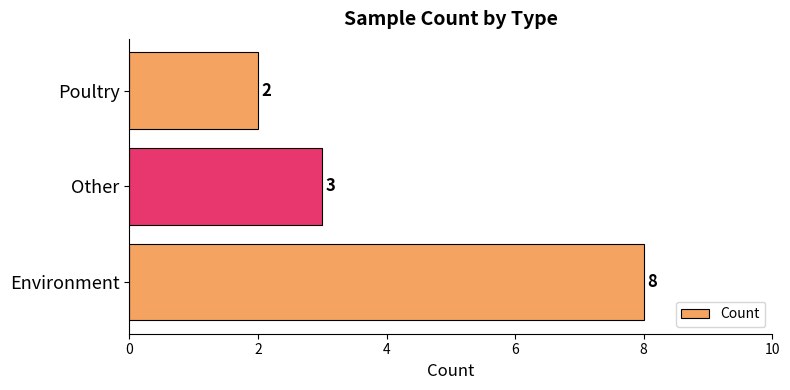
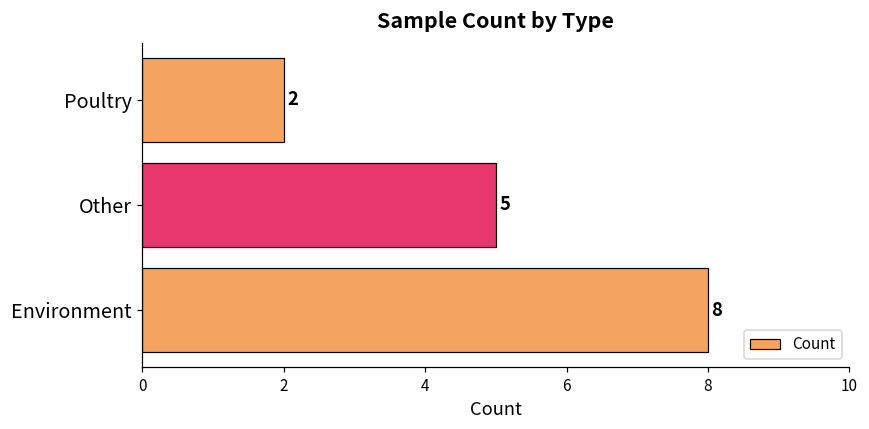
Other: 3 -> 5
